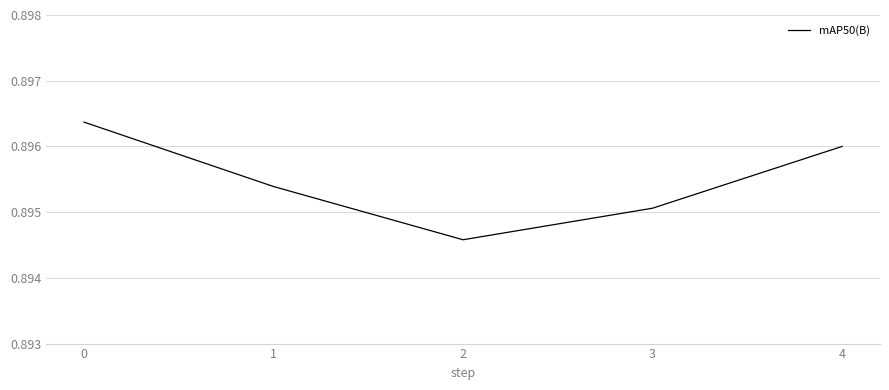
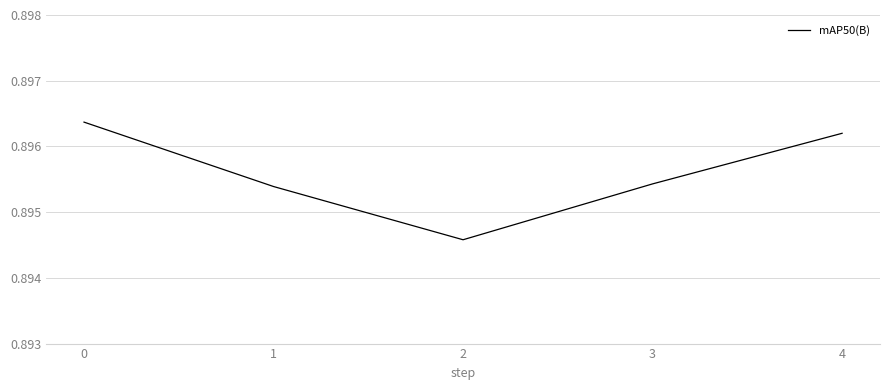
3: 0.8951 -> 0.8954
4: 0.8960 -> 0.8962
